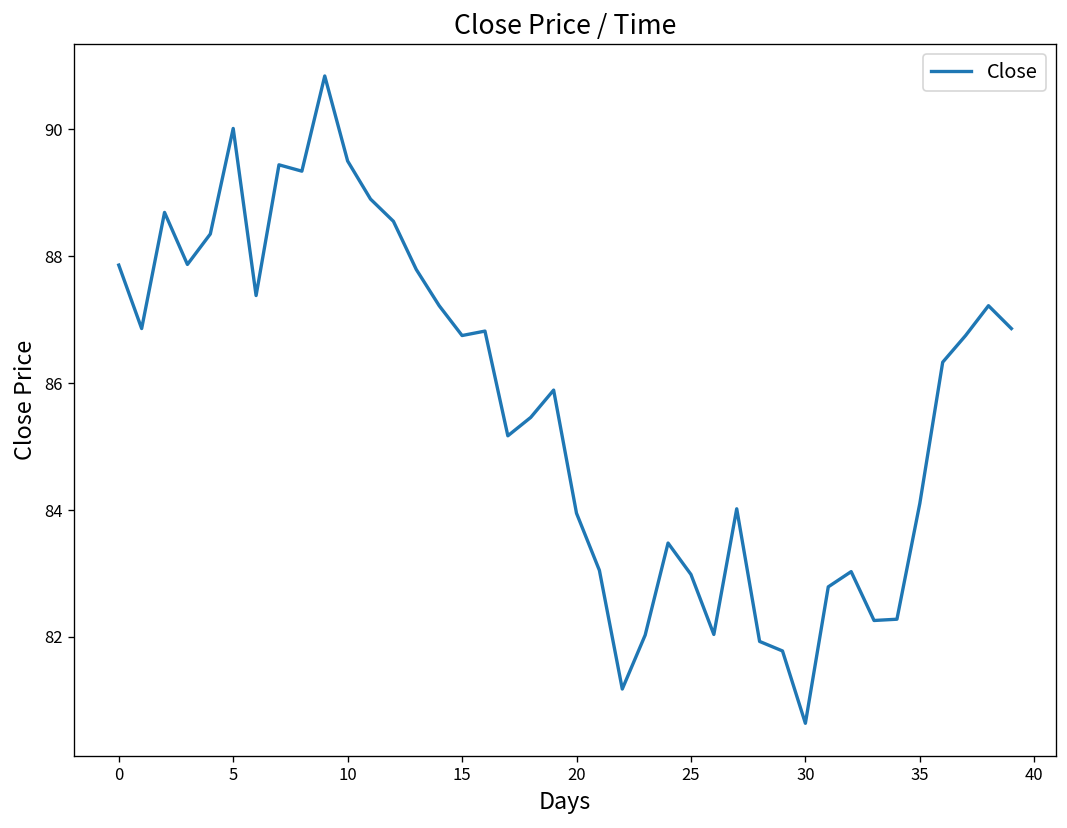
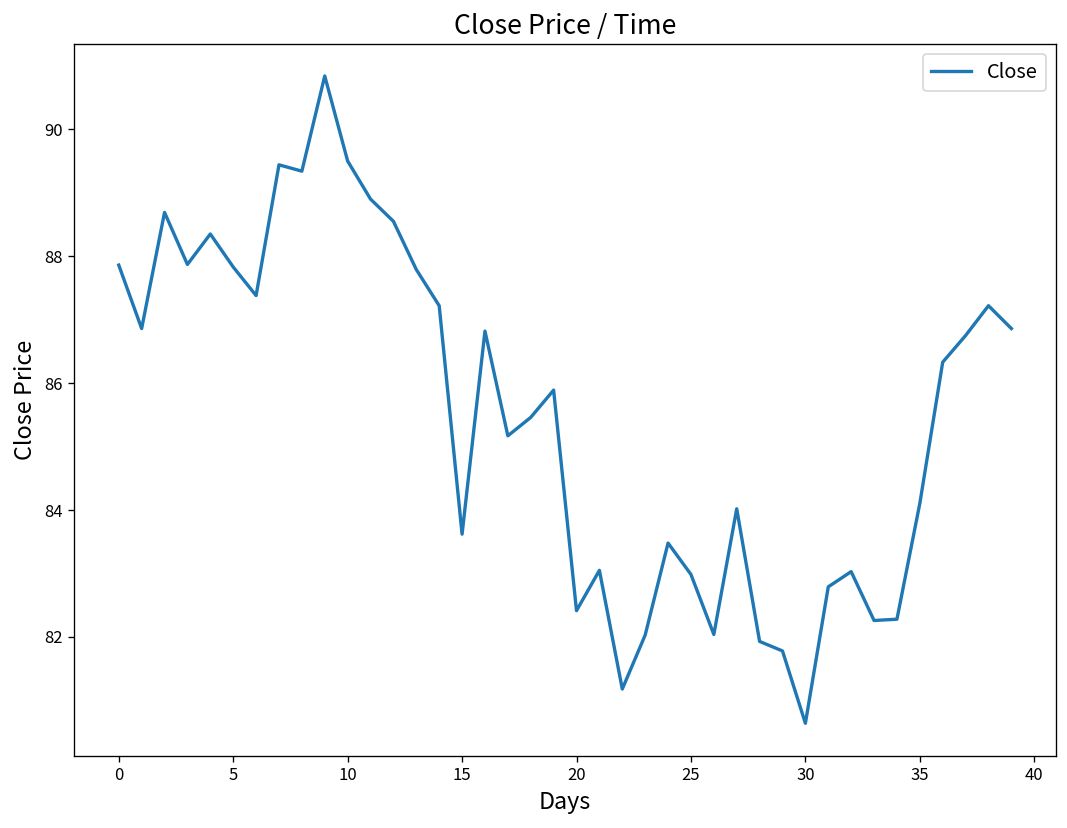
5: 90.0 -> 87.8
15: 86.8 -> 83.6
20: 83.9 -> 82.4
